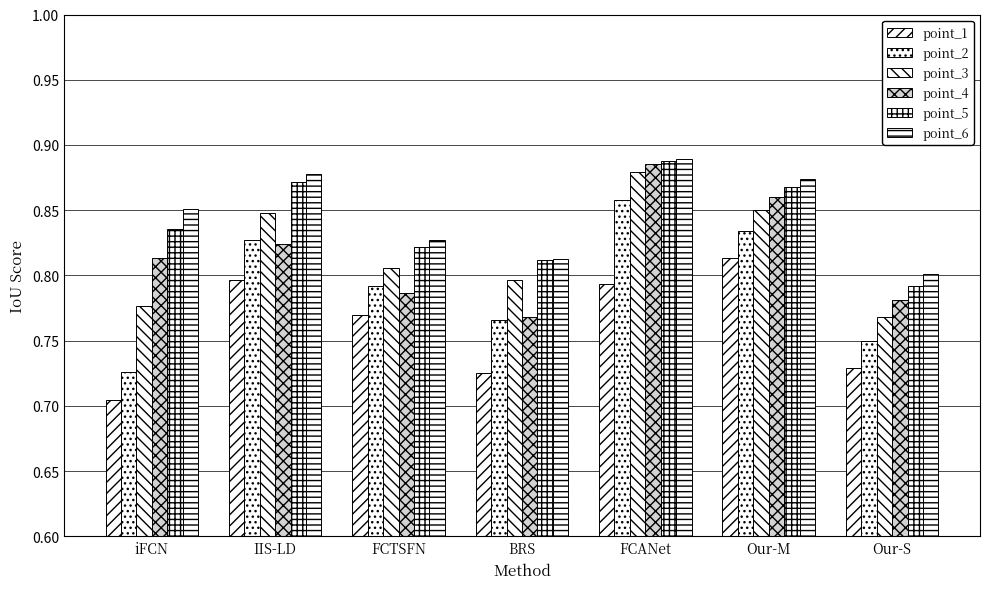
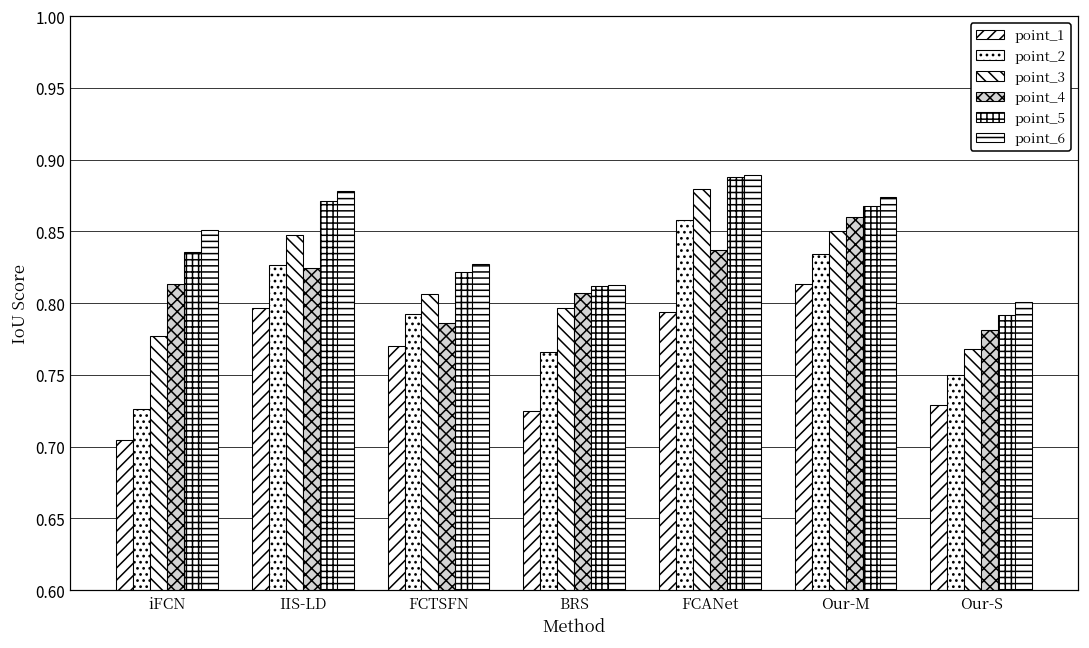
point_4, BRS: 0.768 -> 0.807
point_4, FCANet: 0.886 -> 0.837
